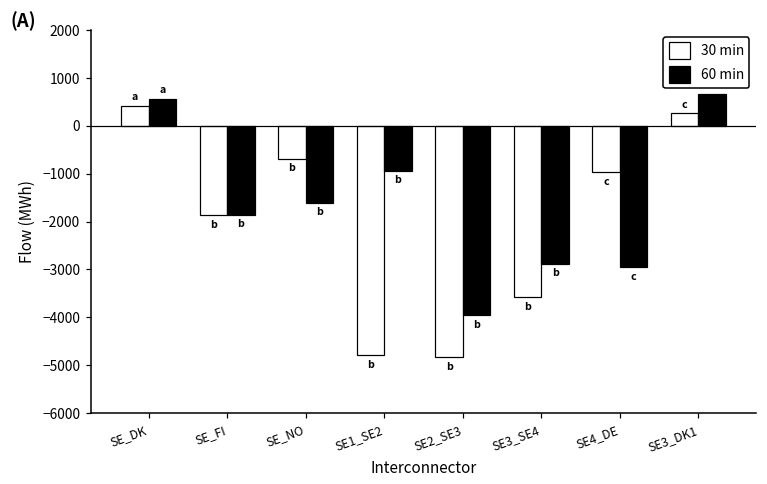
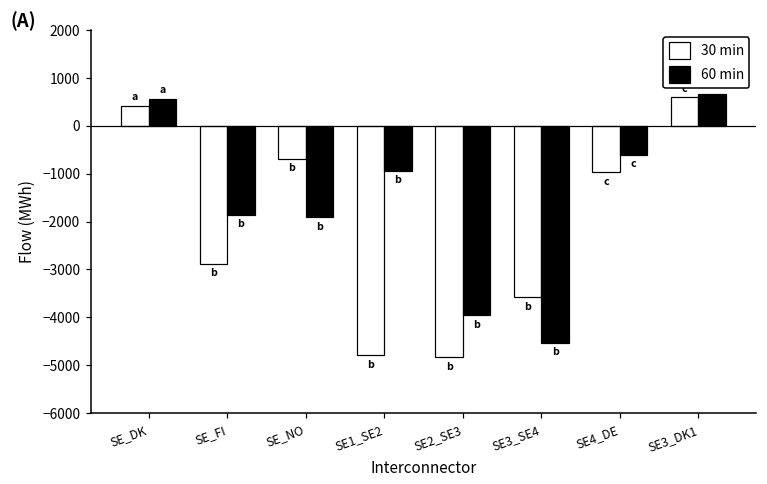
30 min, SE_FI: -1900 -> -2900
60 min, SE_NO: -1600 -> -1900
60 min, SE3_SE4: -2900 -> -4500
60 min, SE4_DE: -3000 -> -600
30 min, SE3_DK1: 300 -> 600
